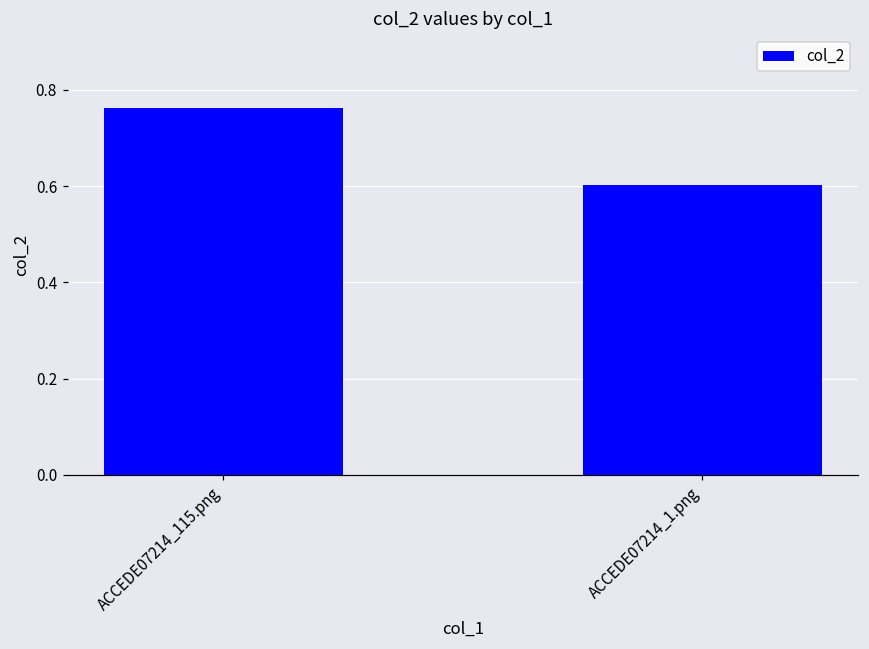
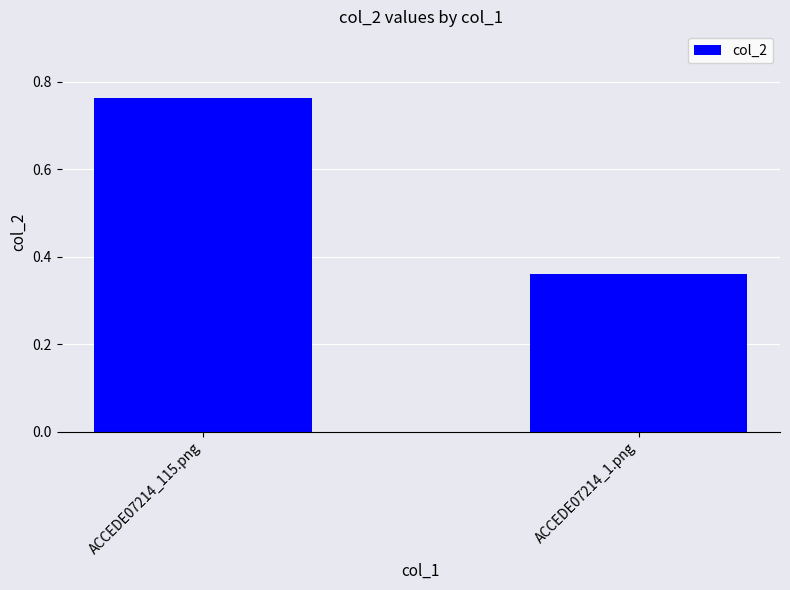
ACCEDE07214_1.png: 0.60 -> 0.36
